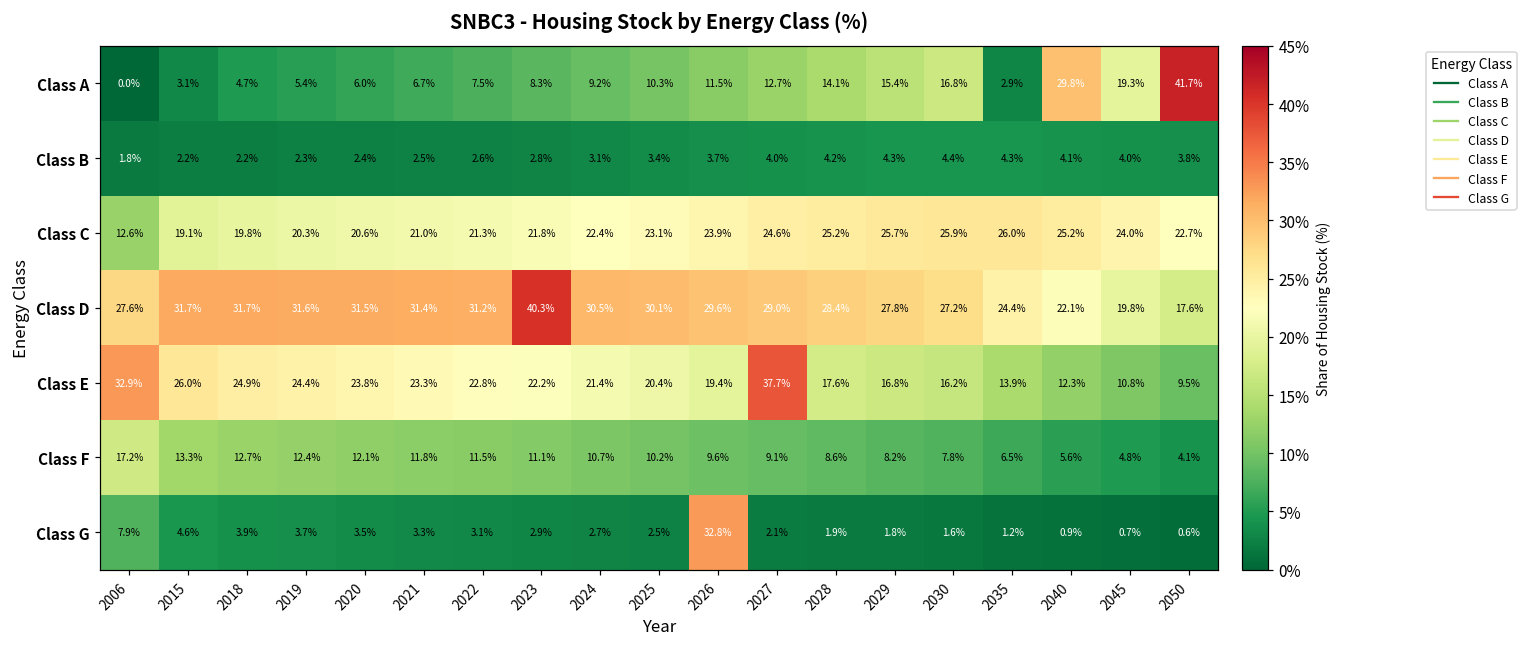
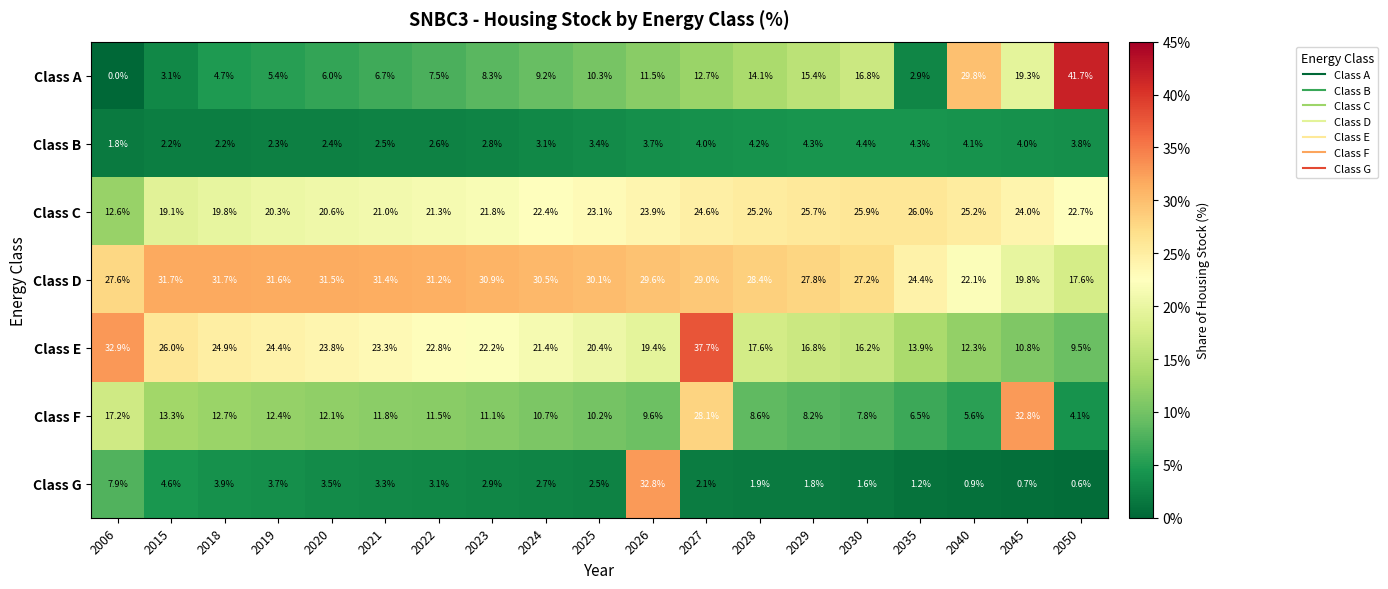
Class D, 2023: 40.3% -> 30.9%
Class F, 2027: 9.1% -> 28.1%
Class F, 2045: 4.8% -> 32.8%
